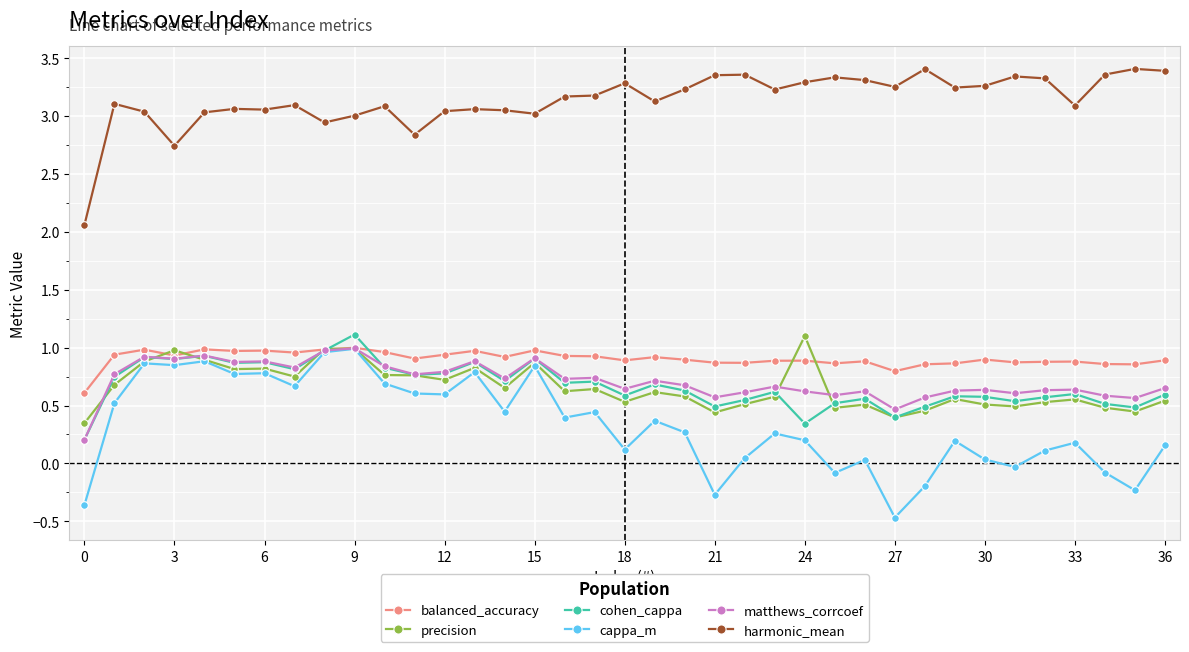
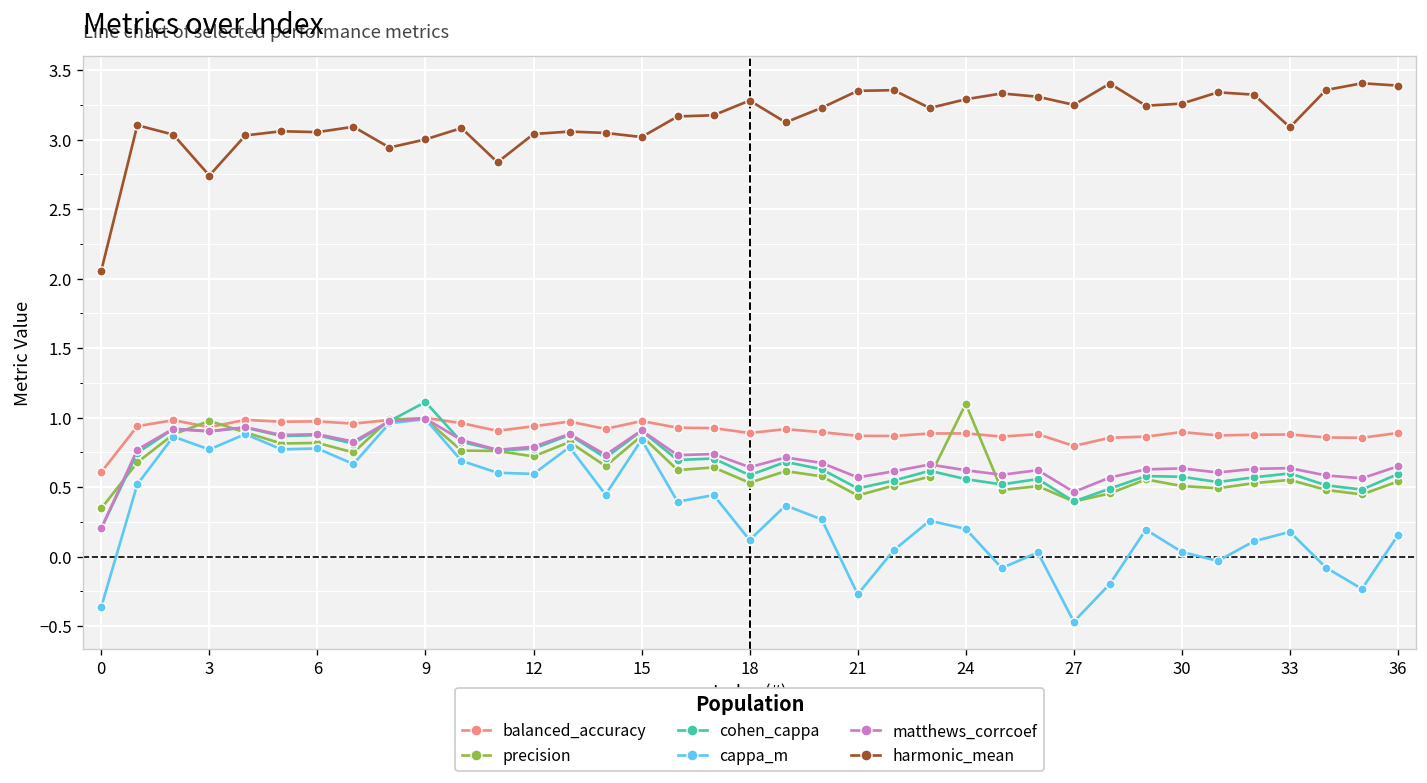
cappa_m, 3: 0.85 -> 0.77
cohen_cappa, 24: 0.34 -> 0.56
